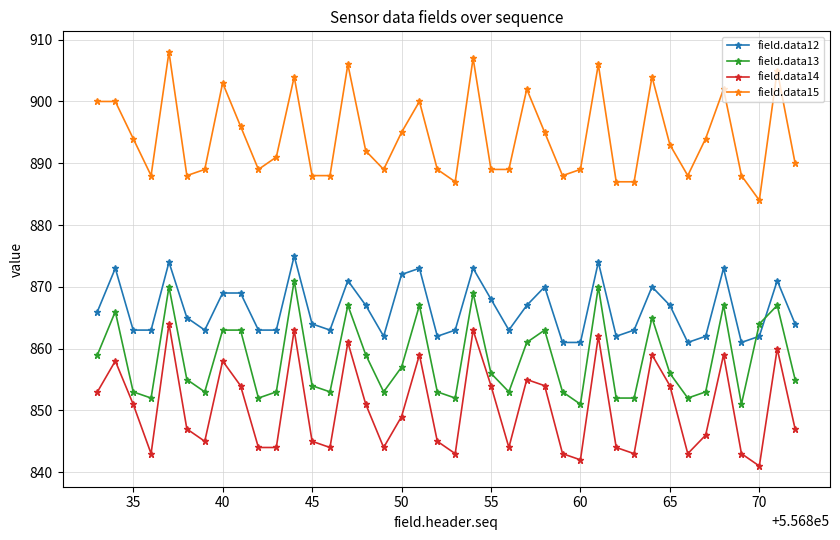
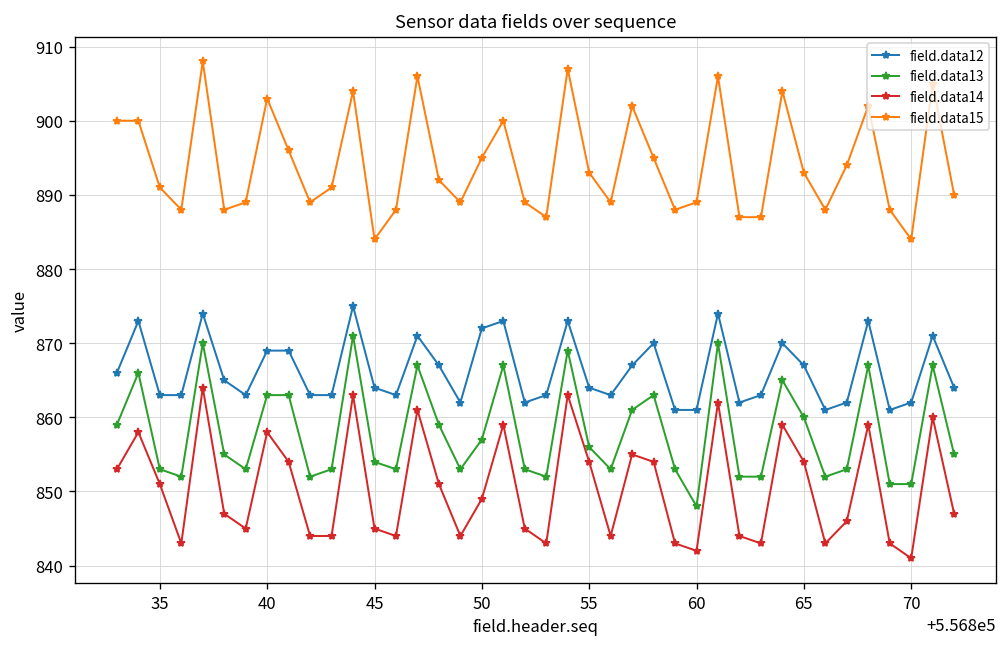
field.data15, 35: 894 -> 891
field.data15, 45: 888 -> 884
field.data12, 55: 868 -> 864
field.data15, 55: 889 -> 893
field.data13, 60: 851 -> 848
field.data13, 65: 856 -> 860
field.data13, 70: 864 -> 851
